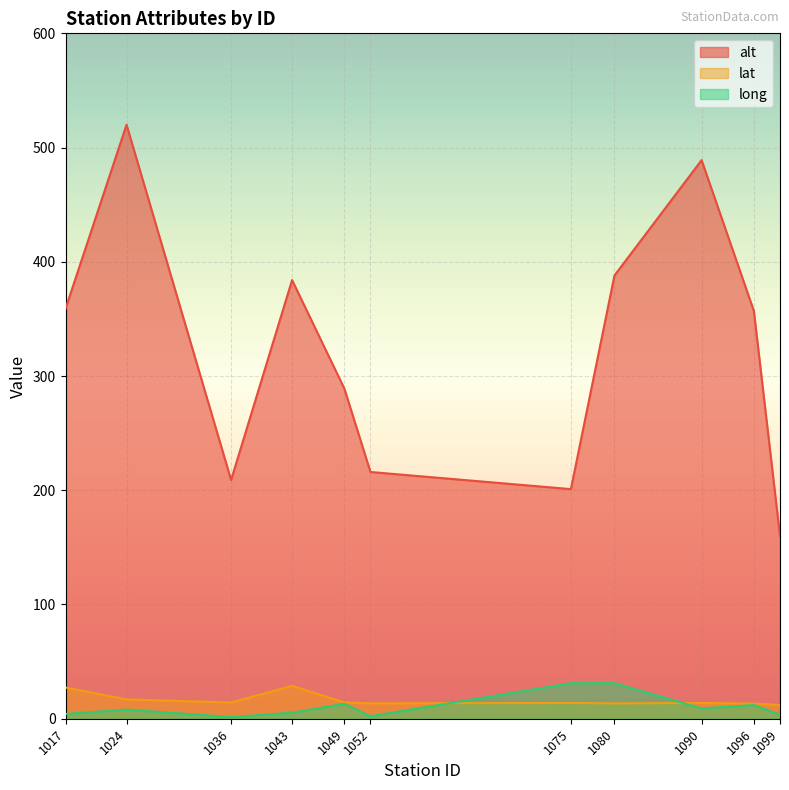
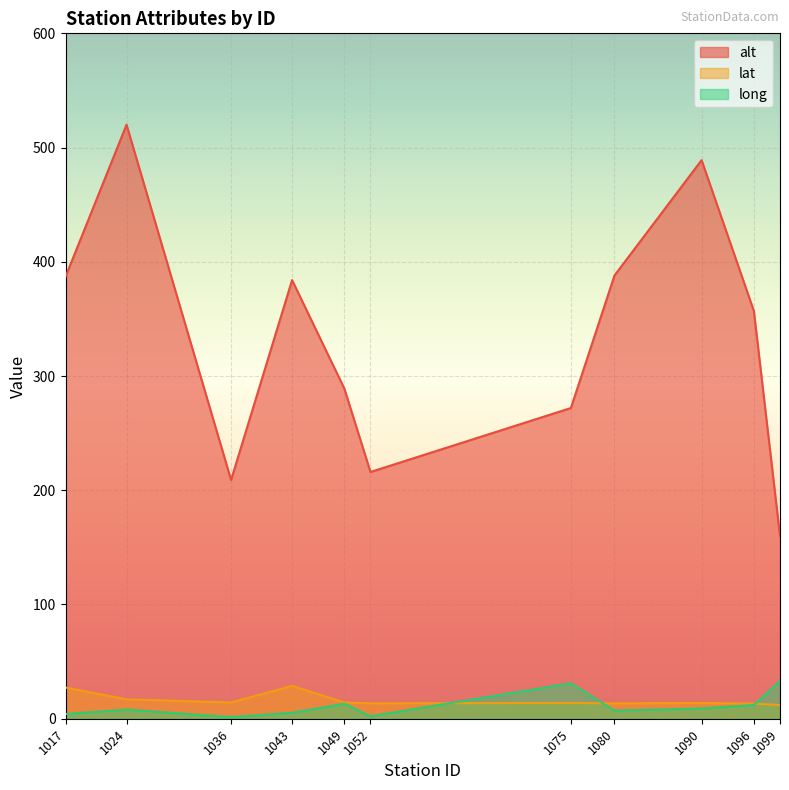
alt, 1017: 359 -> 387
alt, 1075: 201 -> 272
long, 1080: 31 -> 7
long, 1099: 4 -> 33
